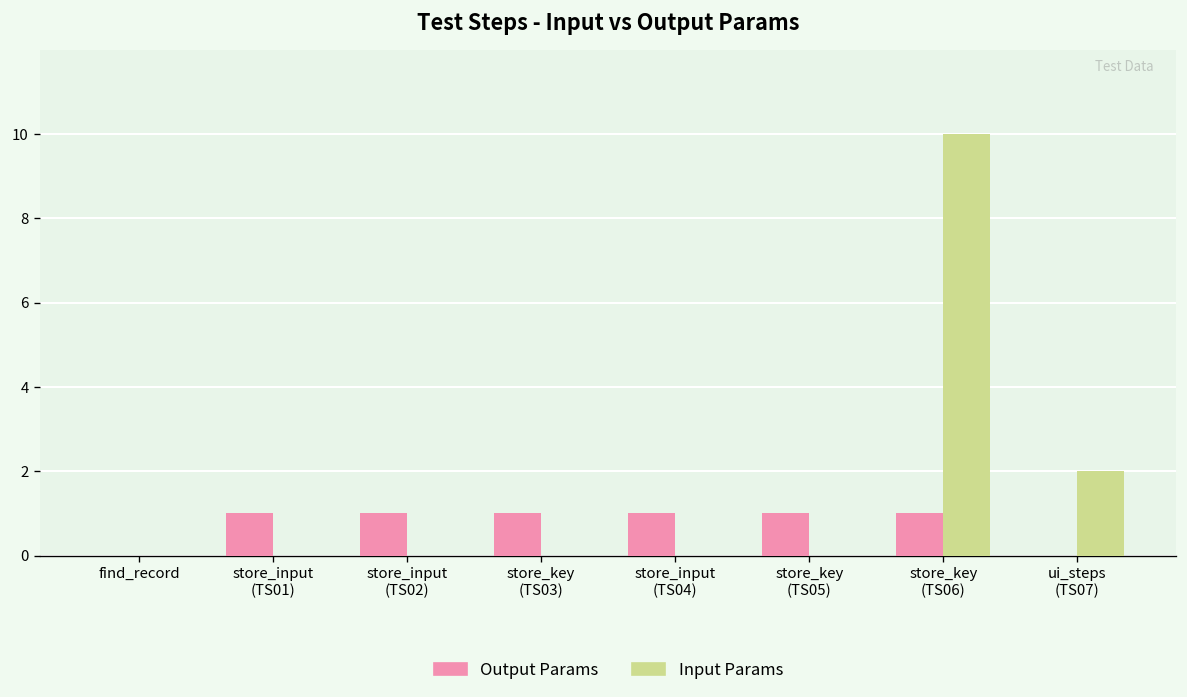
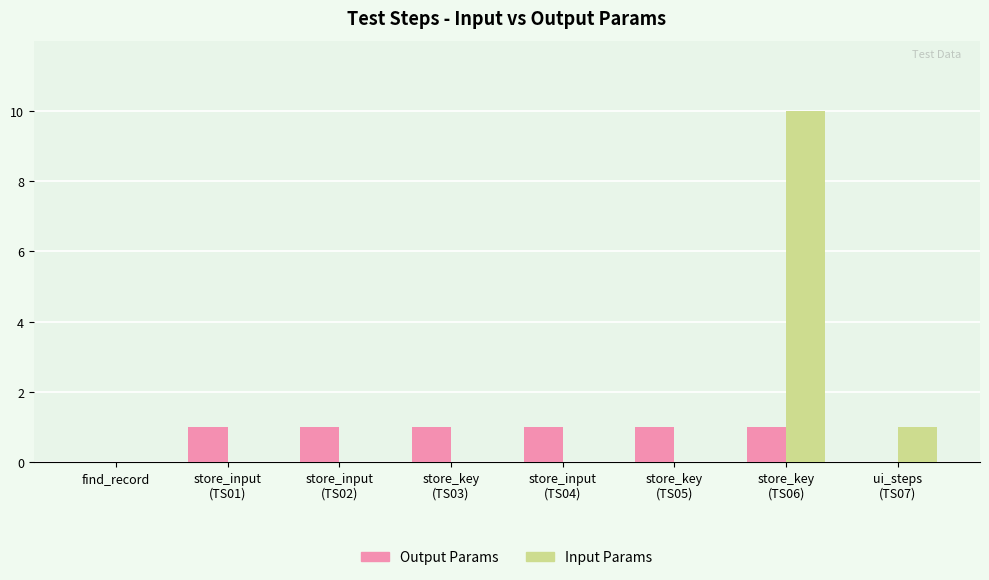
Input Params, ui_steps (TS07): 2 -> 1
